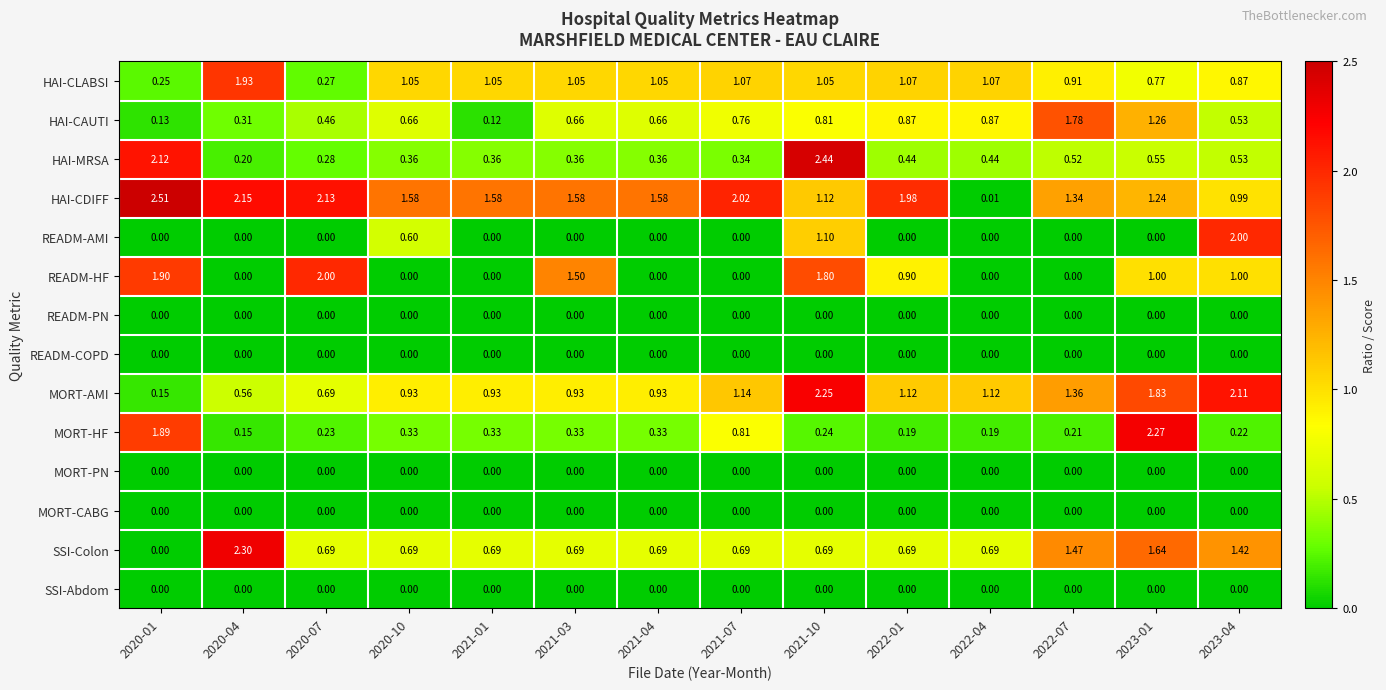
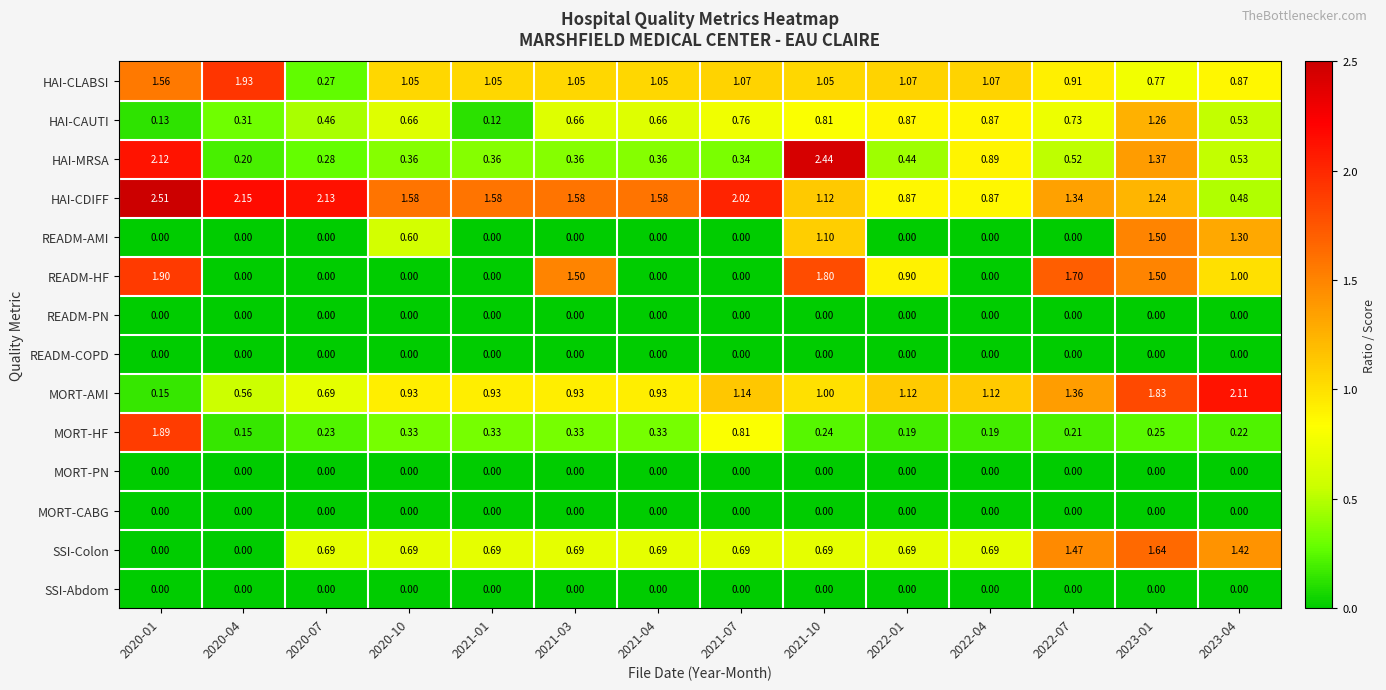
HAI-CLABSI, 2020-01: 0.25 -> 1.56
HAI-CAUTI, 2022-07: 1.78 -> 0.73
HAI-MRSA, 2022-04: 0.44 -> 0.89
HAI-MRSA, 2023-01: 0.55 -> 1.37
HAI-CDIFF, 2022-01: 1.98 -> 0.87
HAI-CDIFF, 2022-04: 0.01 -> 0.87
HAI-CDIFF, 2023-04: 0.99 -> 0.48
READM-AMI, 2023-01: 0.00 -> 1.50
READM-AMI, 2023-04: 2.00 -> 1.30
READM-HF, 2020-07: 2.00 -> 0.00
READM-HF, 2022-07: 0.00 -> 1.70
READM-HF, 2023-01: 1.00 -> 1.50
MORT-AMI, 2021-10: 2.25 -> 1.00
MORT-HF, 2023-01: 2.27 -> 0.25
SSI-Colon, 2020-04: 2.30 -> 0.00
